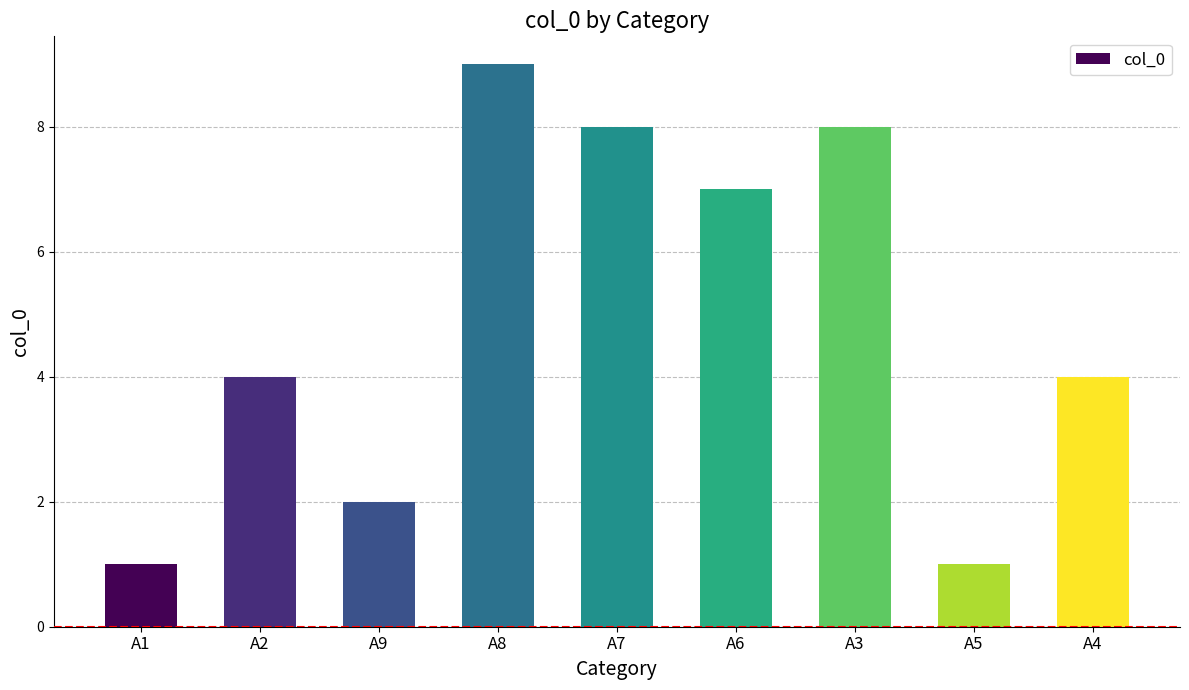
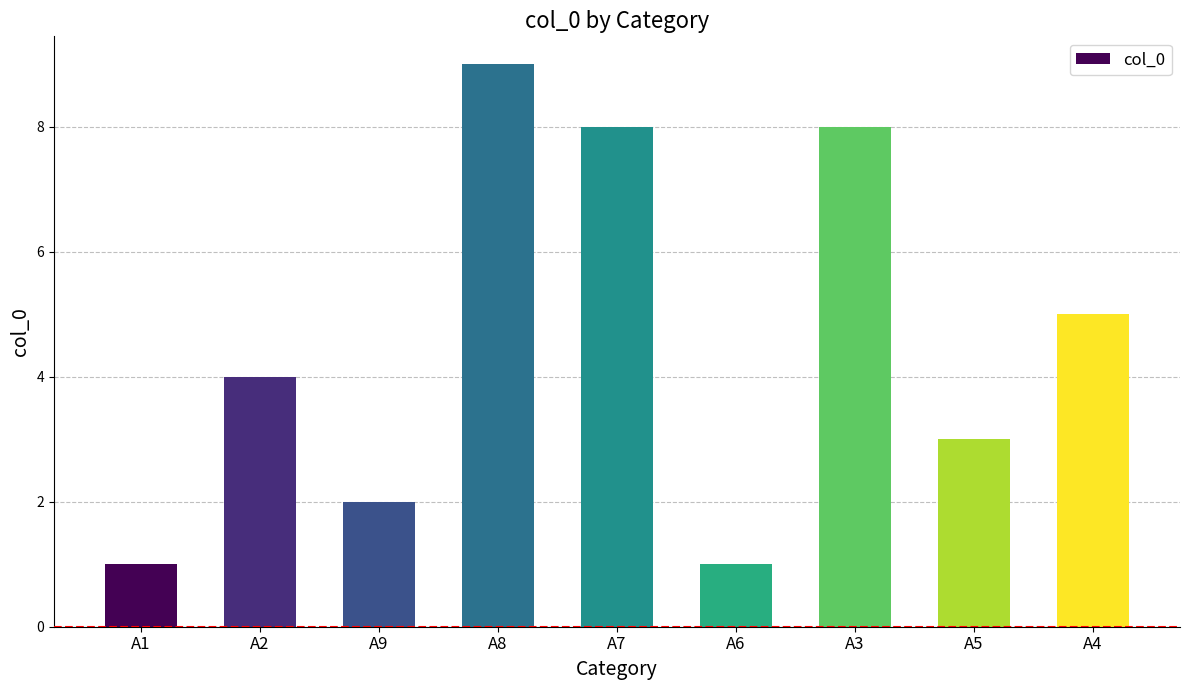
A6: 7 -> 1
A5: 1 -> 3
A4: 4 -> 5
